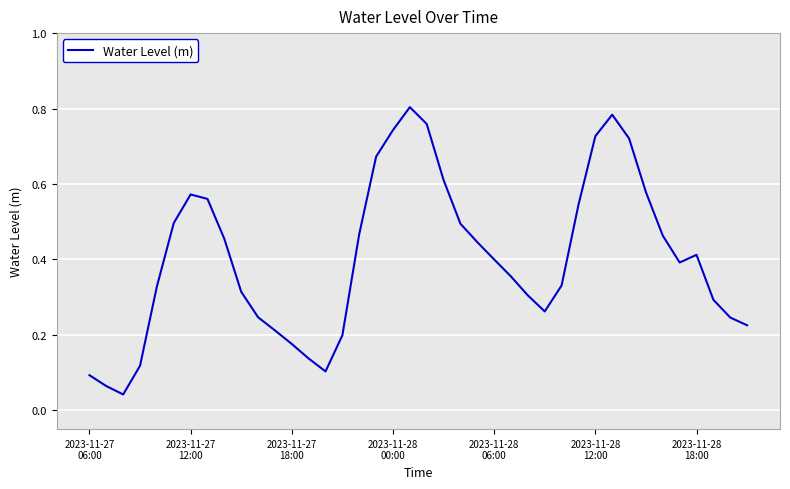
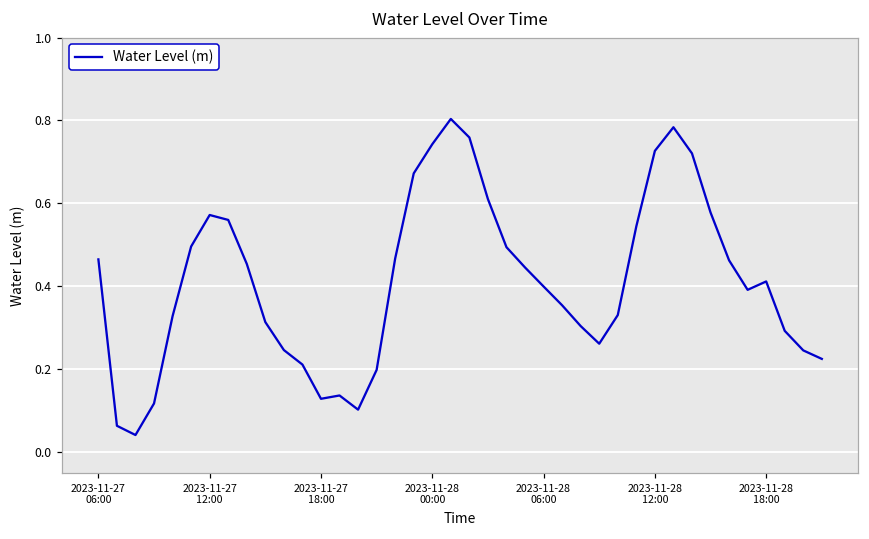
2023-11-27 06:00: 0.09 -> 0.47
2023-11-27 18:00: 0.18 -> 0.13
